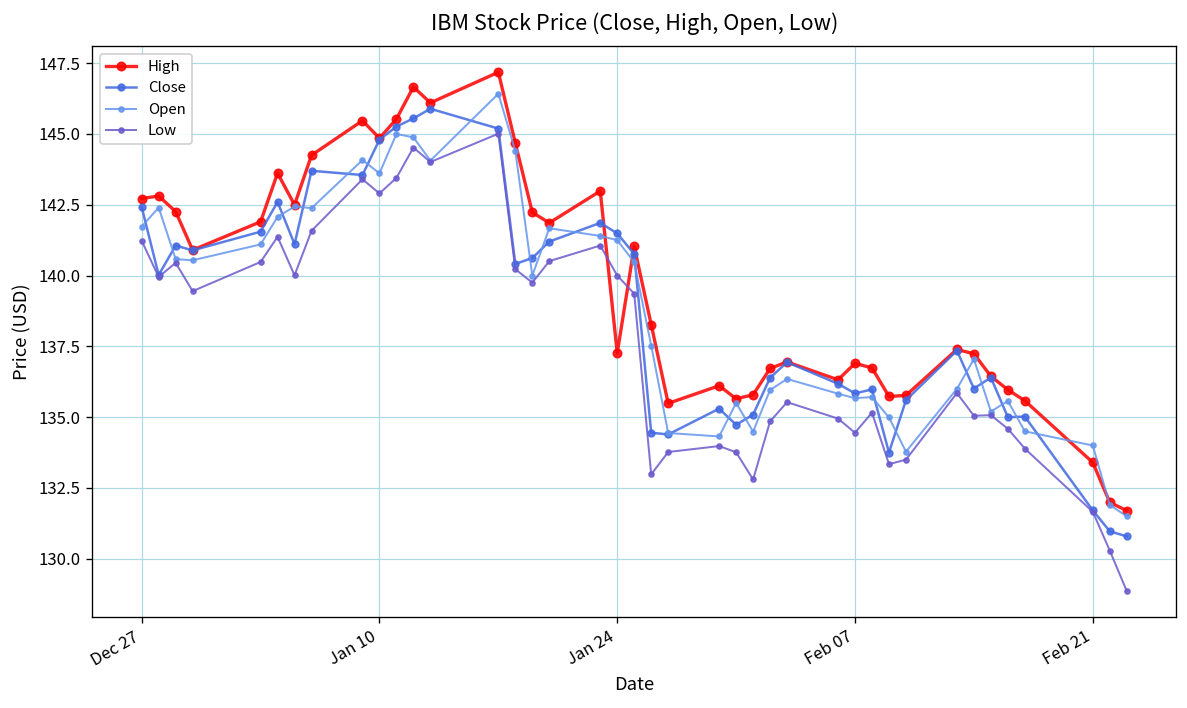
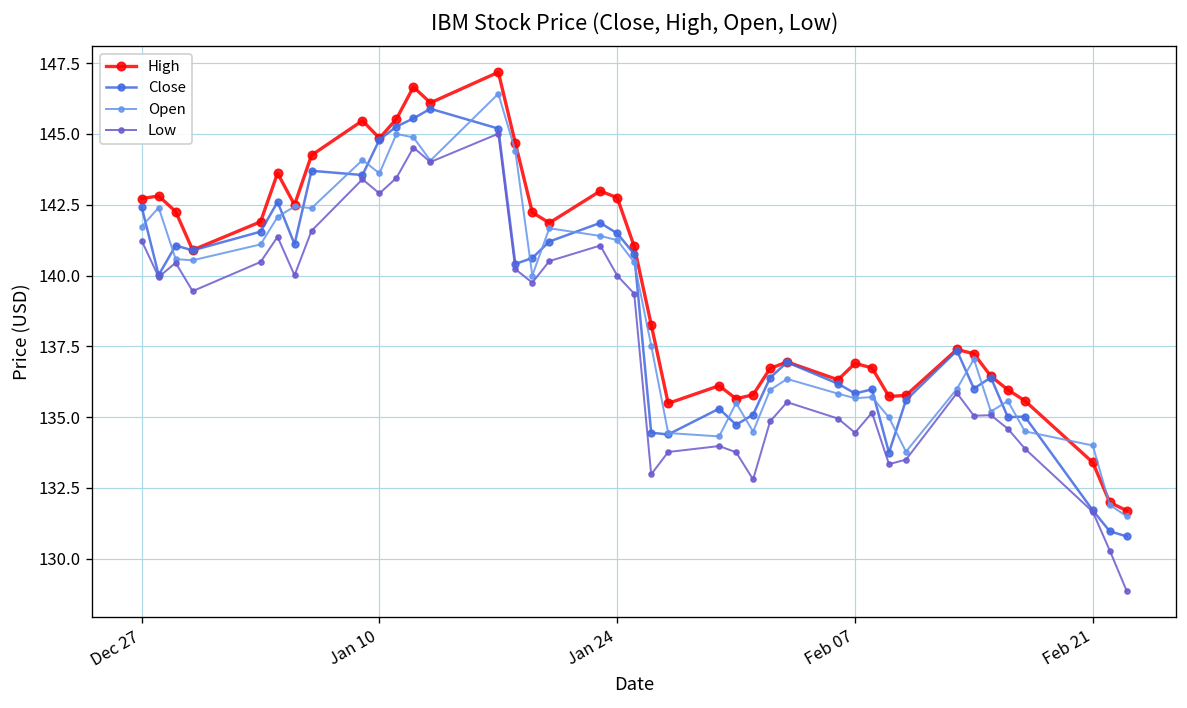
High, Jan 24: 137.3 -> 142.8
